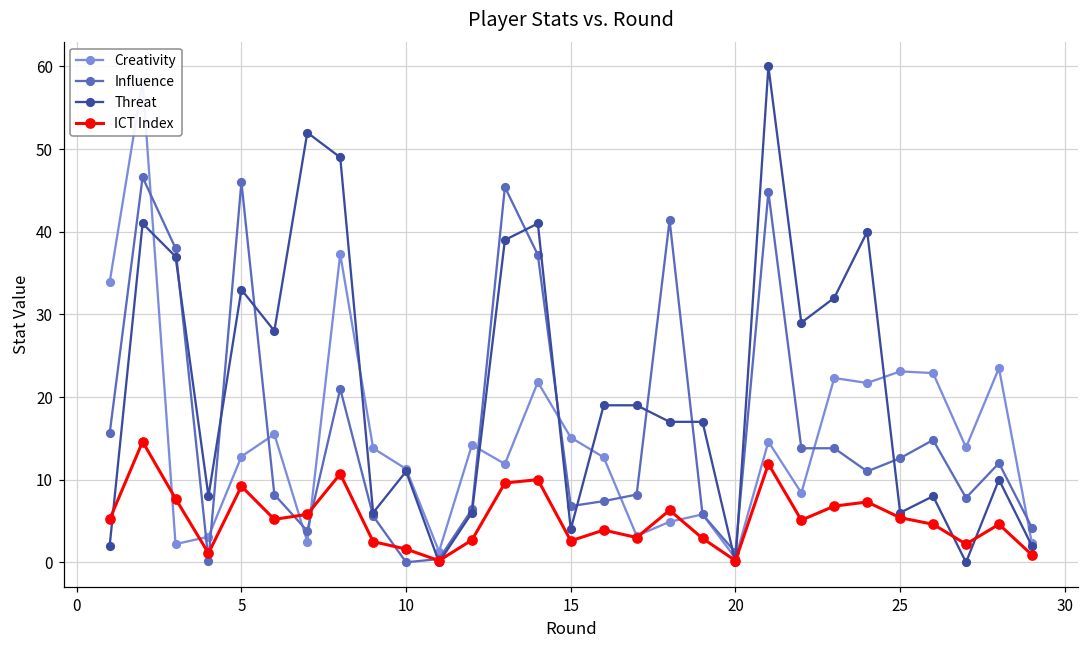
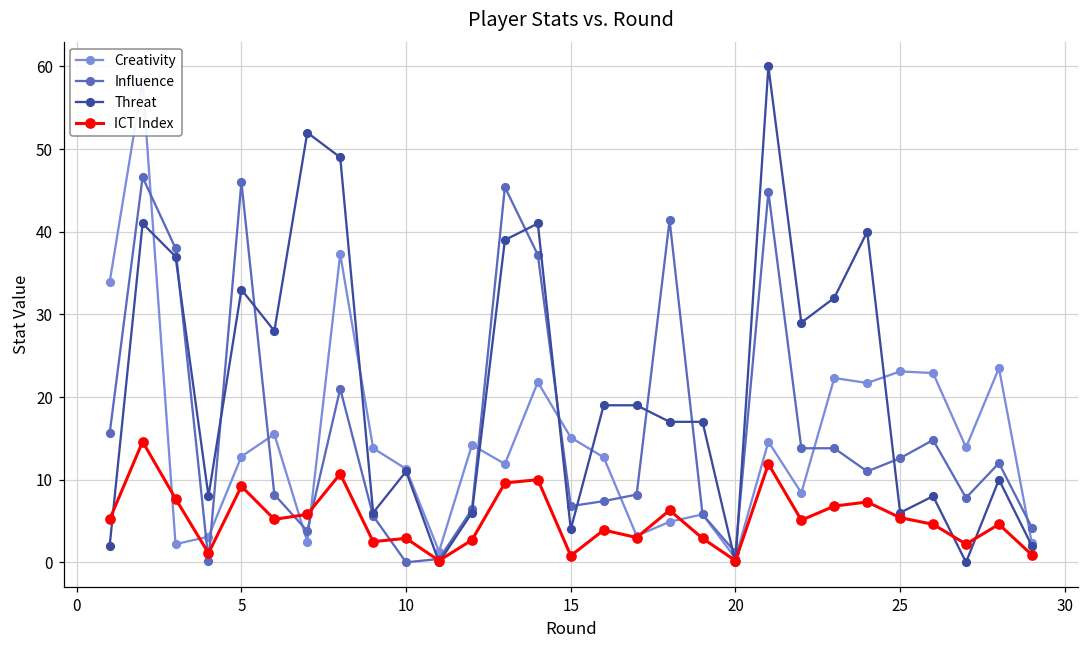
ICT Index, 10: 2 -> 3
ICT Index, 15: 3 -> 1
